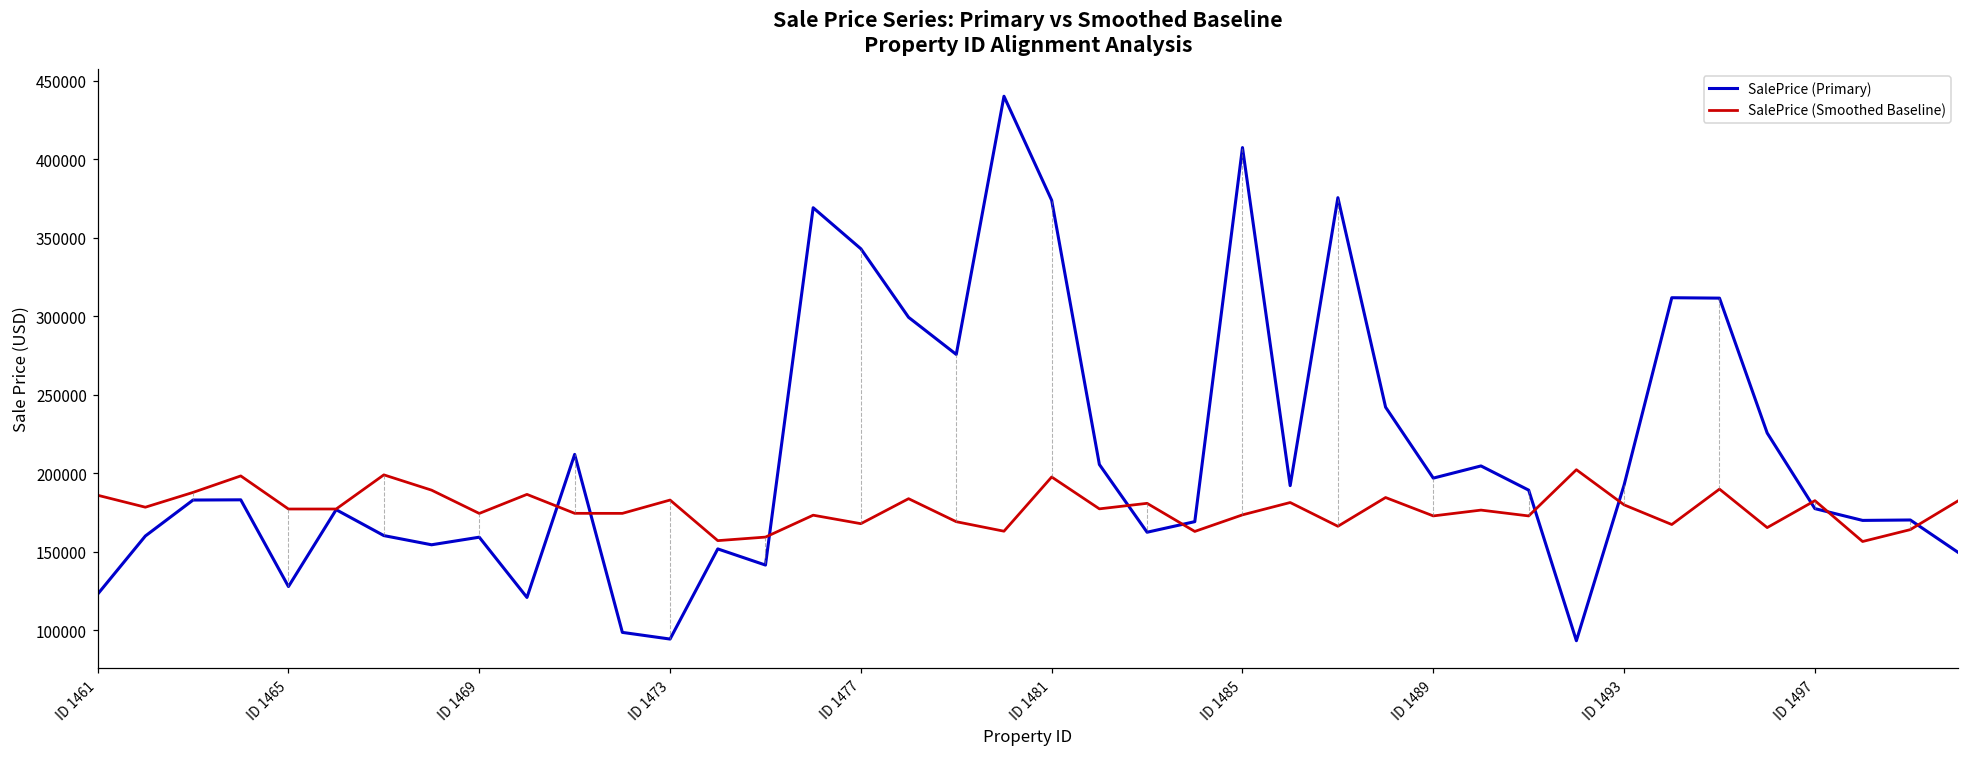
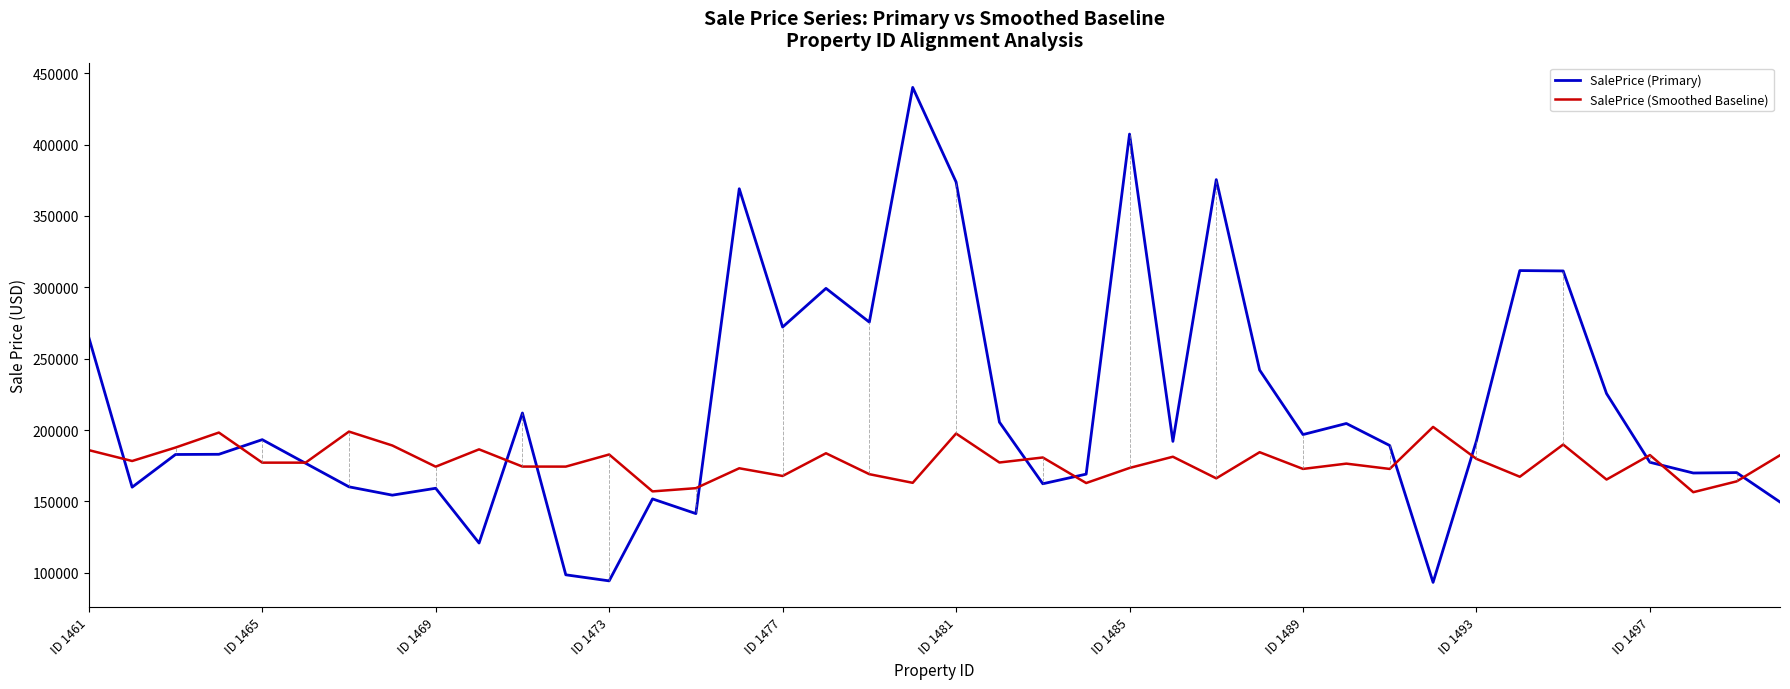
SalePrice (Primary), ID 1461: 123000 -> 265000
SalePrice (Primary), ID 1465: 128000 -> 193000
SalePrice (Primary), ID 1477: 343000 -> 272000
